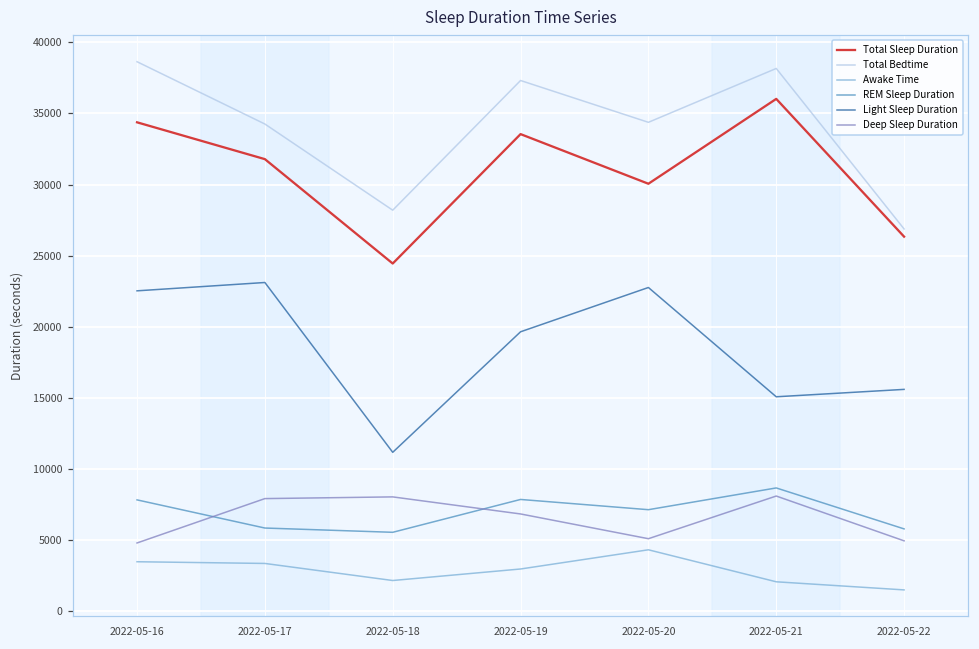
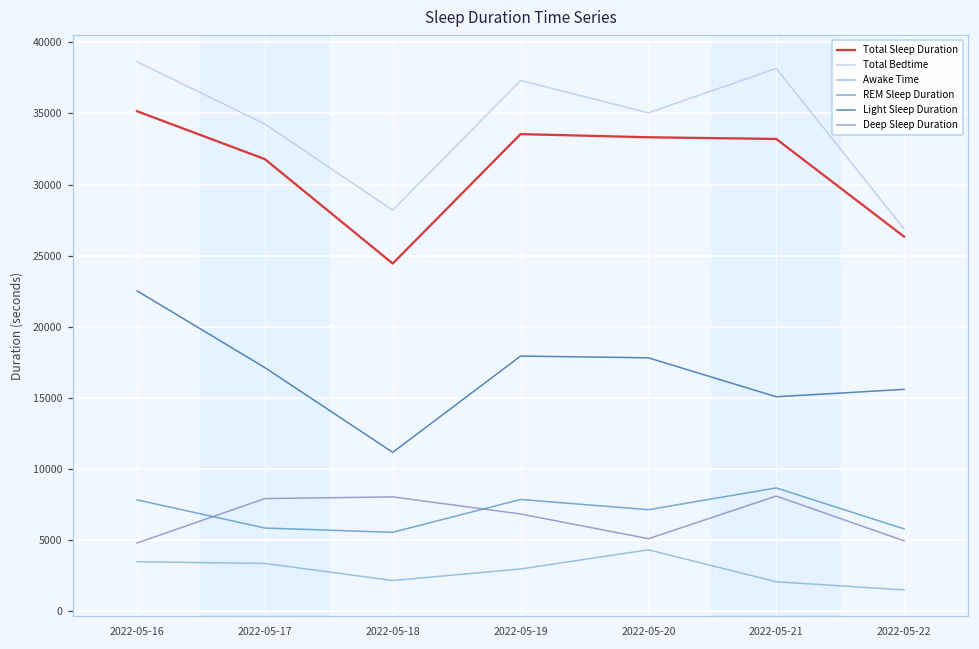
Total Sleep Duration, 2022-05-16: 34400 -> 35200
Light Sleep Duration, 2022-05-17: 23100 -> 17100
Light Sleep Duration, 2022-05-19: 19700 -> 17900
Total Sleep Duration, 2022-05-20: 30100 -> 33300
Total Bedtime, 2022-05-20: 34400 -> 35000
Light Sleep Duration, 2022-05-20: 22800 -> 17800
Total Sleep Duration, 2022-05-21: 36000 -> 33200
